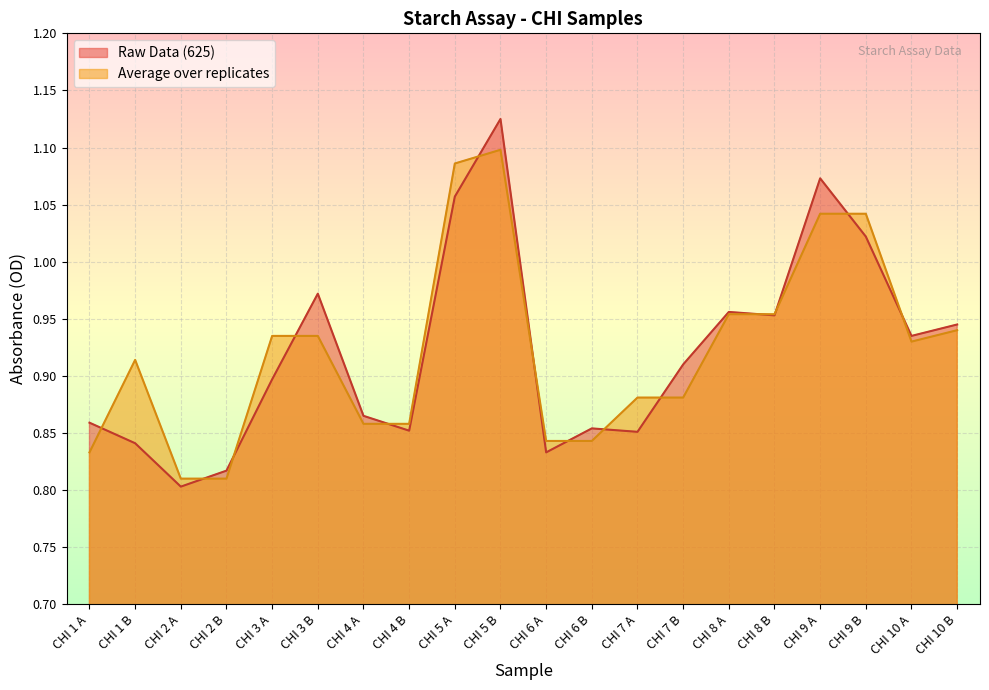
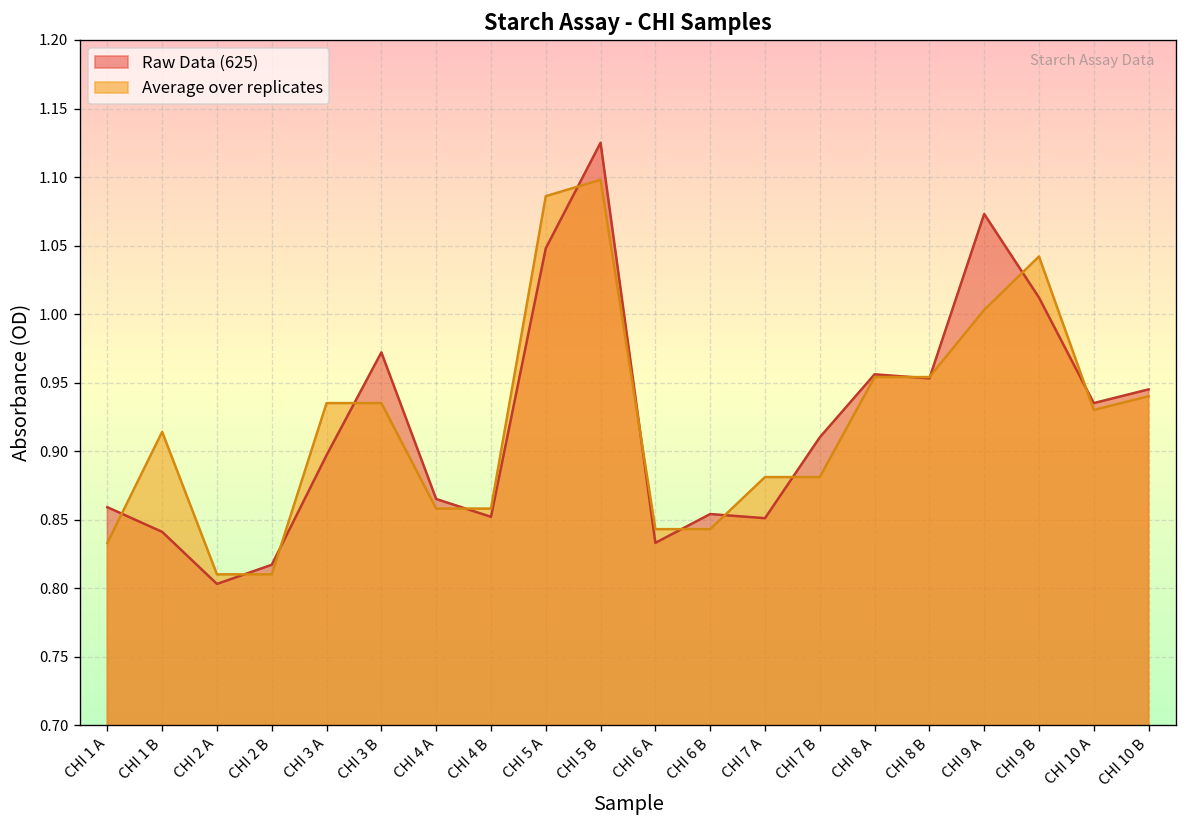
Raw Data (625), CHI 5 A: 1.057 -> 1.048
Average over replicates, CHI 9 A: 1.042 -> 1.003
Raw Data (625), CHI 9 B: 1.022 -> 1.012
